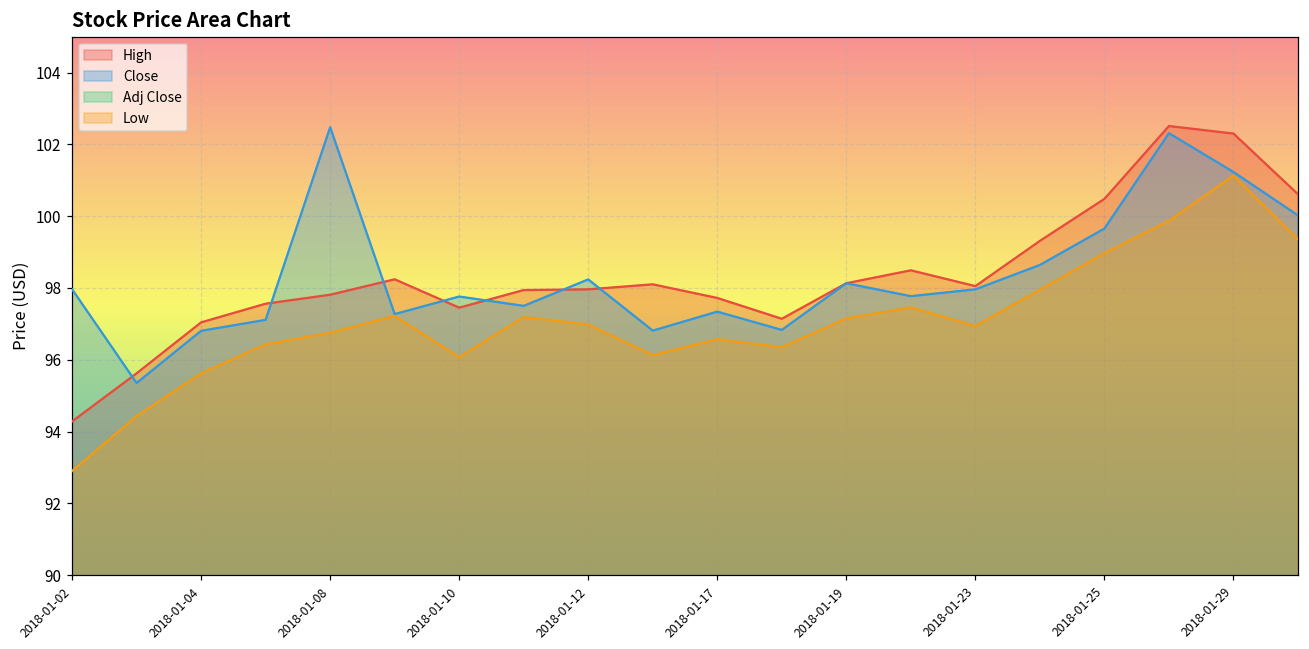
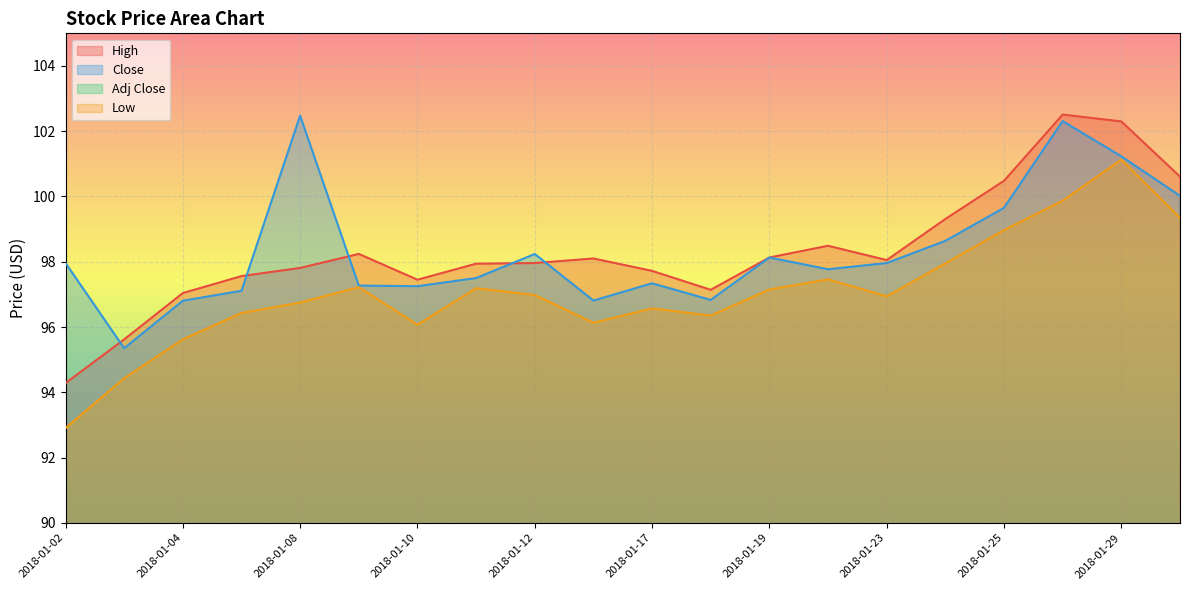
Close, 2018-01-10: 97.8 -> 97.3
